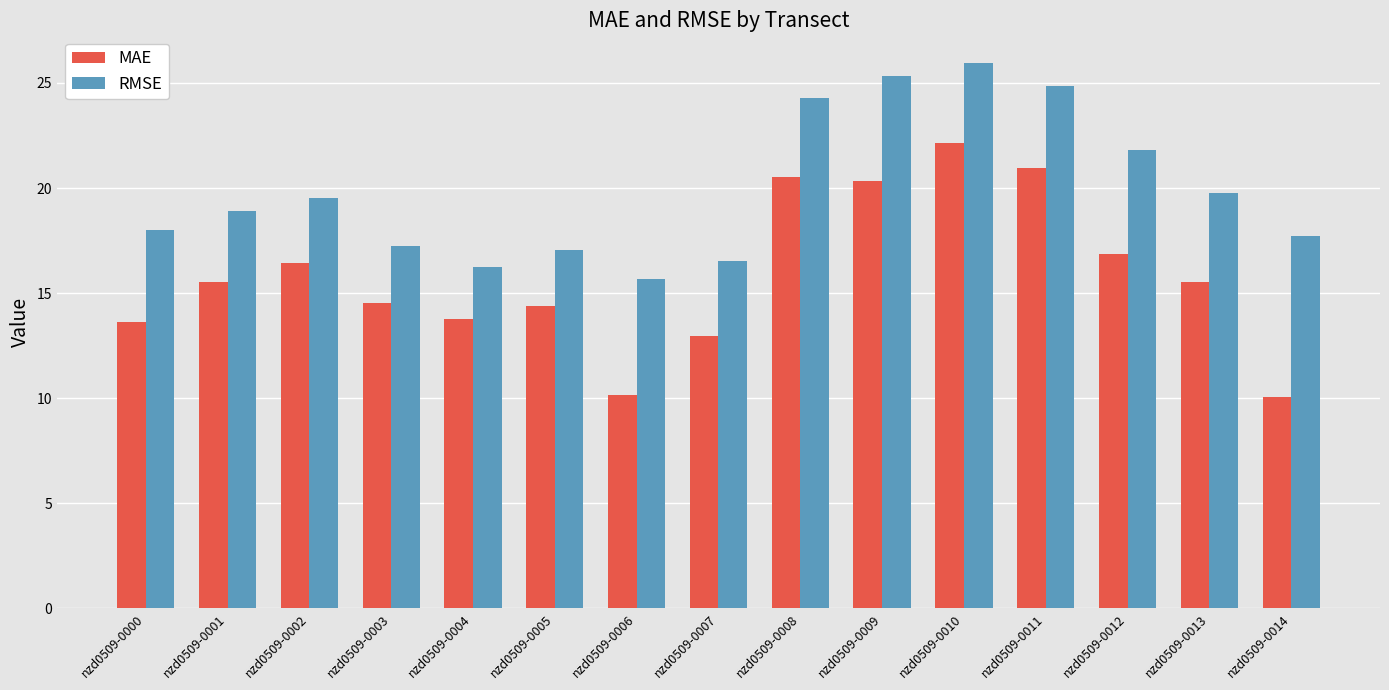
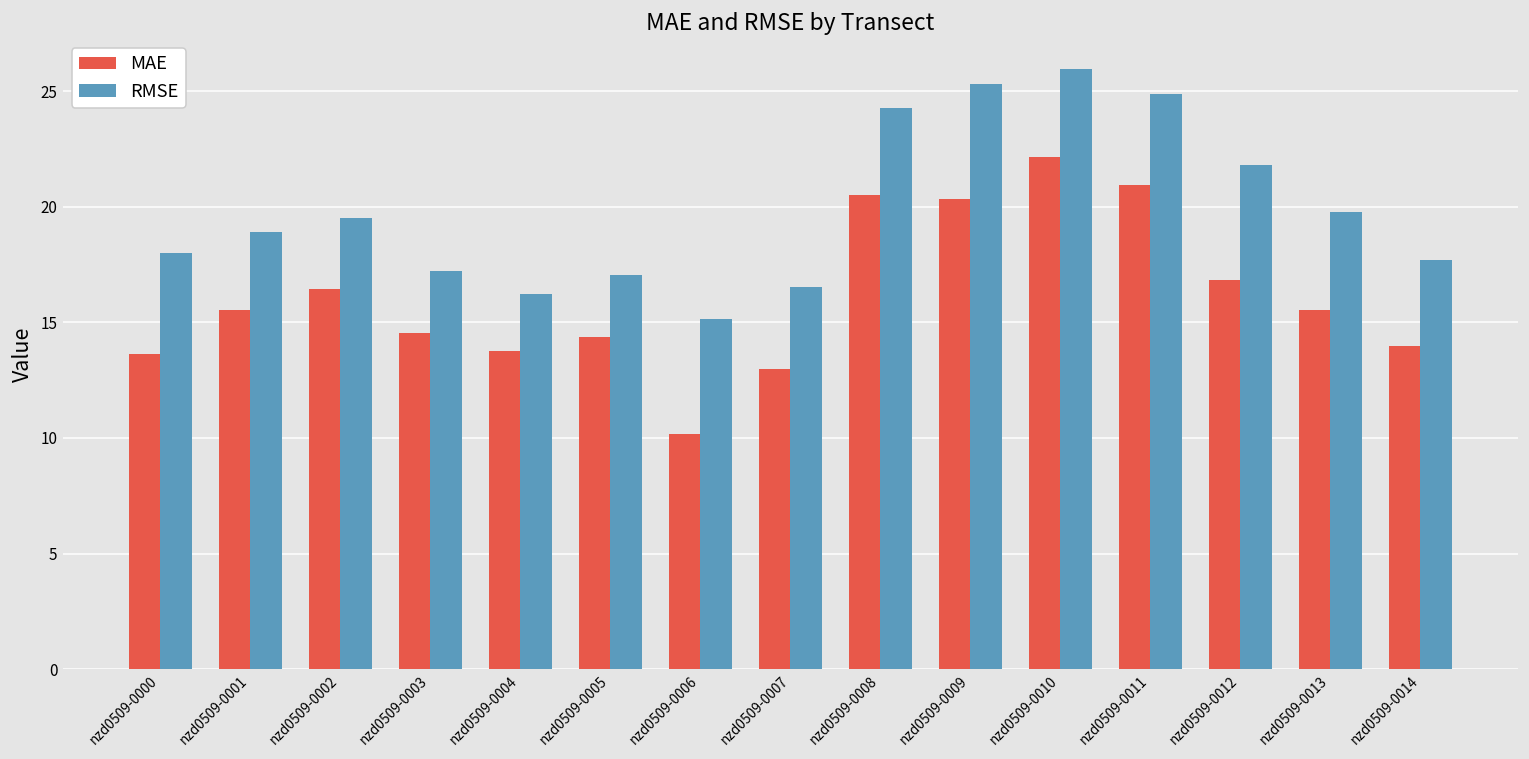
RMSE, nzd0509-0006: 15.7 -> 15.2
MAE, nzd0509-0014: 10.1 -> 14.0
